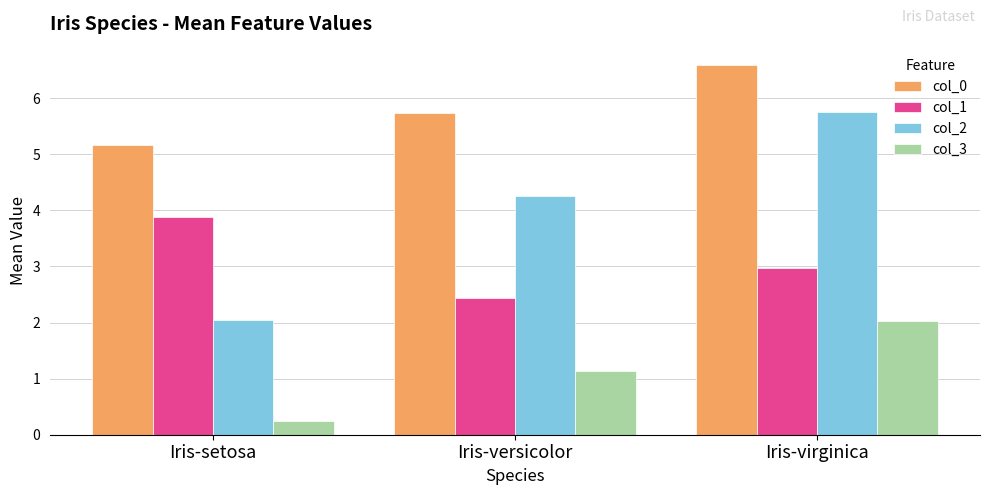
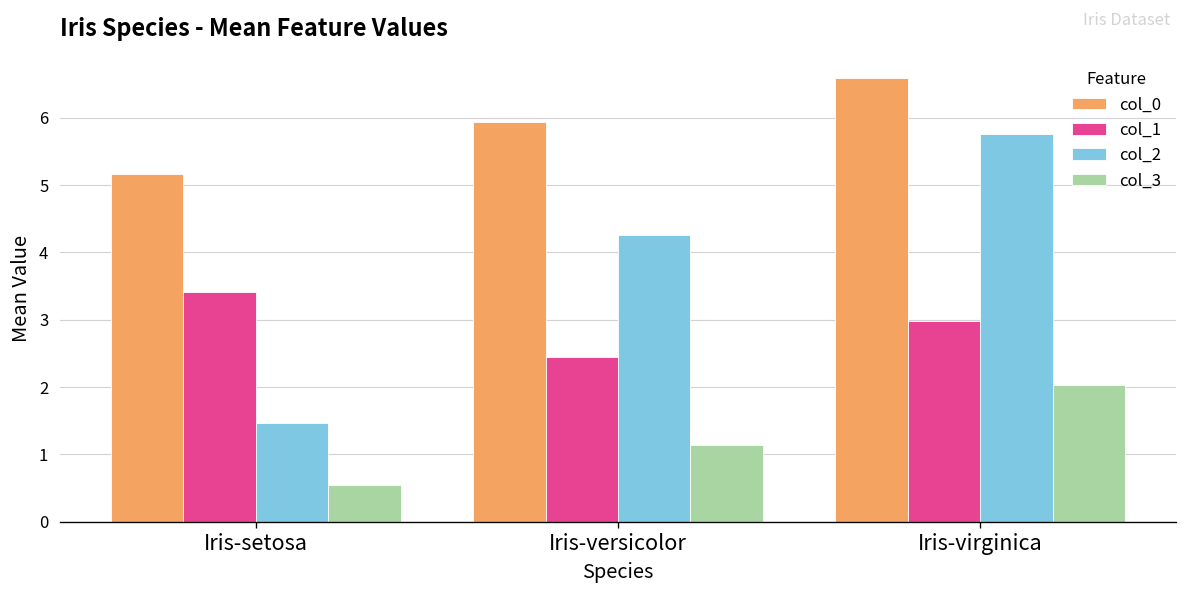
col_1, Iris-setosa: 3.9 -> 3.4
col_2, Iris-setosa: 2.0 -> 1.5
col_3, Iris-setosa: 0.2 -> 0.5
col_0, Iris-versicolor: 5.7 -> 5.9
